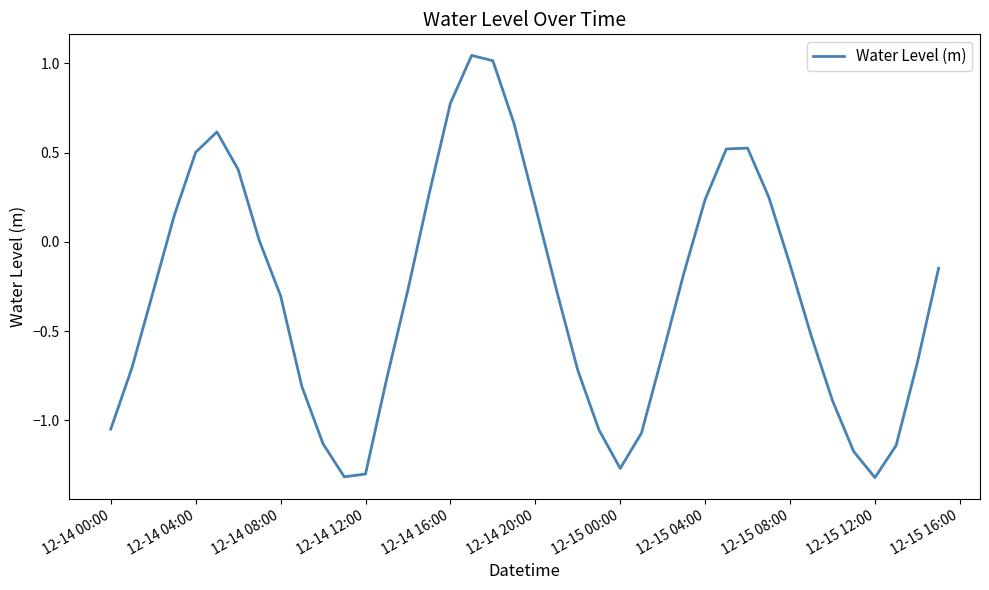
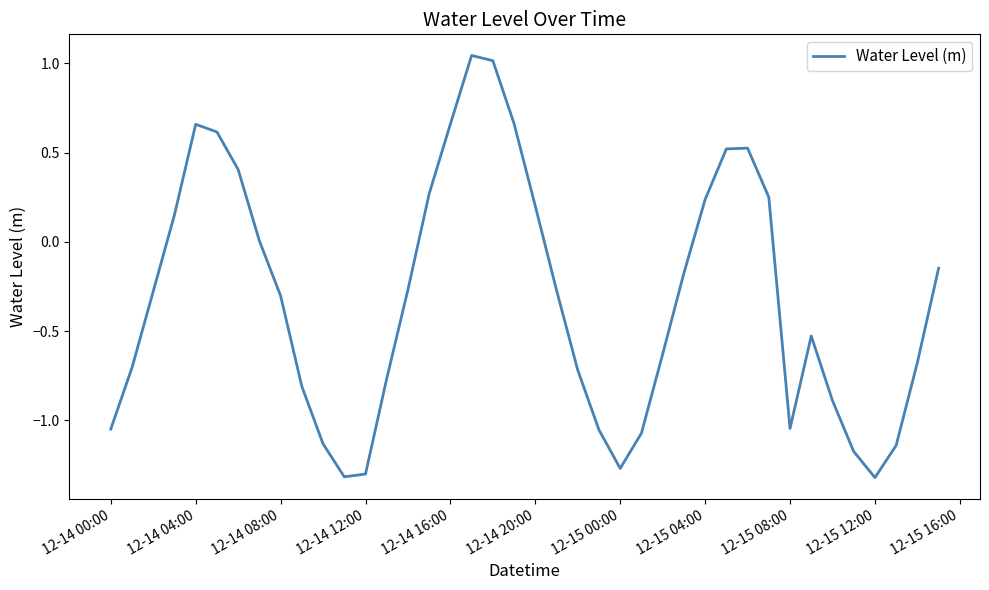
12-14 04:00: 0.50 -> 0.66
12-14 16:00: 0.78 -> 0.66
12-15 08:00: -0.13 -> -1.05
